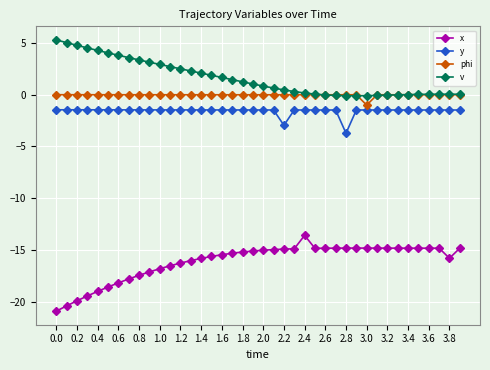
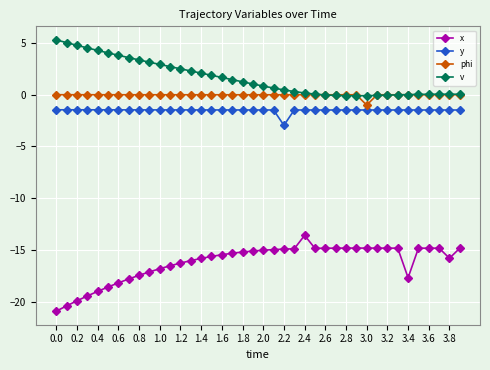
y, 2.8: -3.7 -> -1.5
x, 3.4: -14.8 -> -17.7
